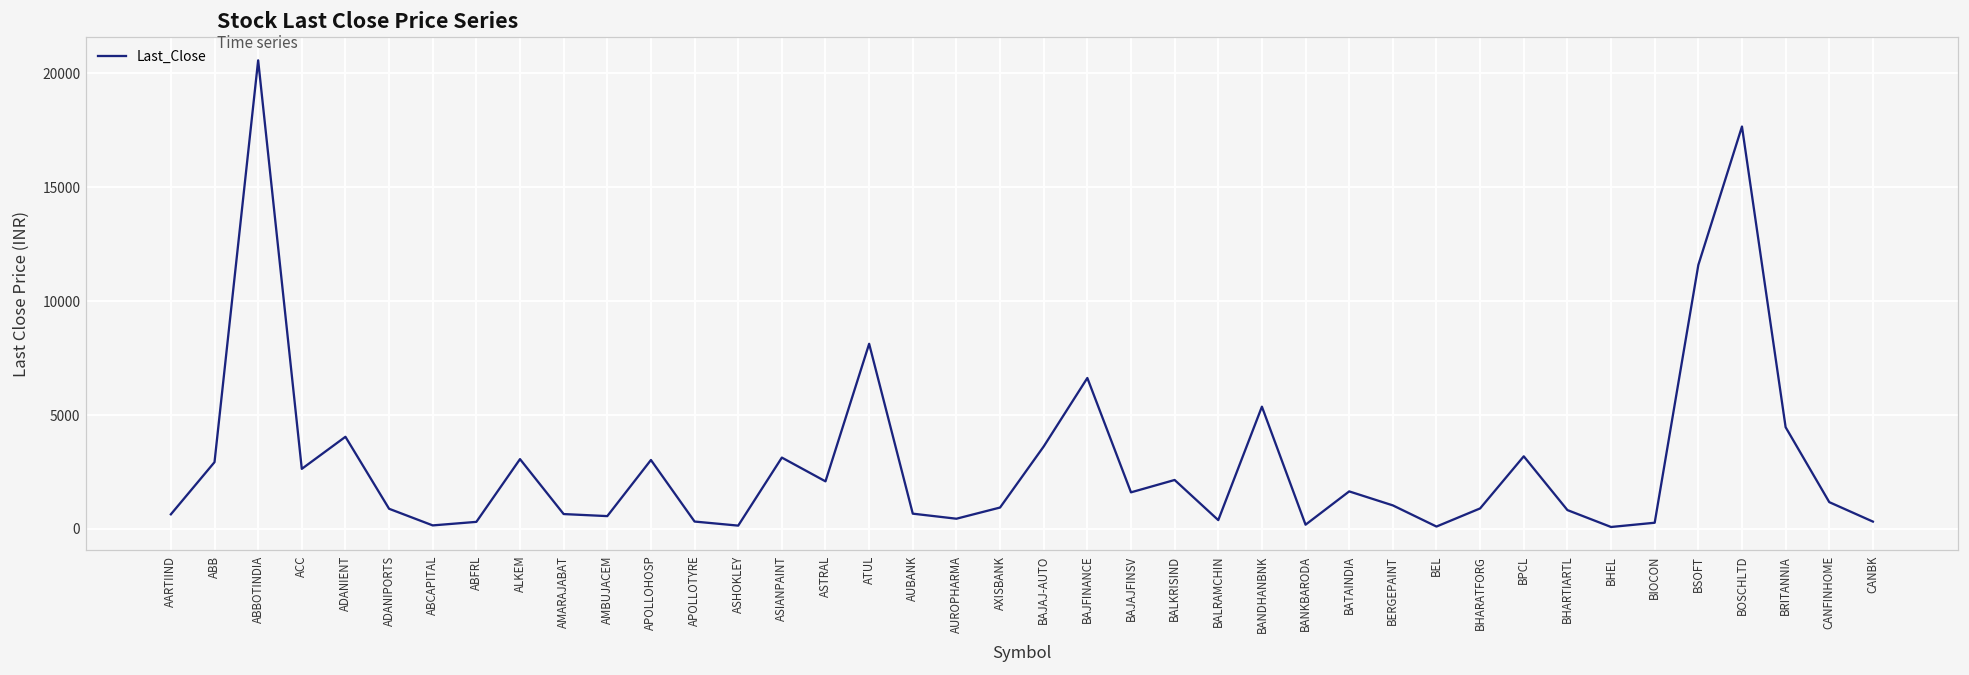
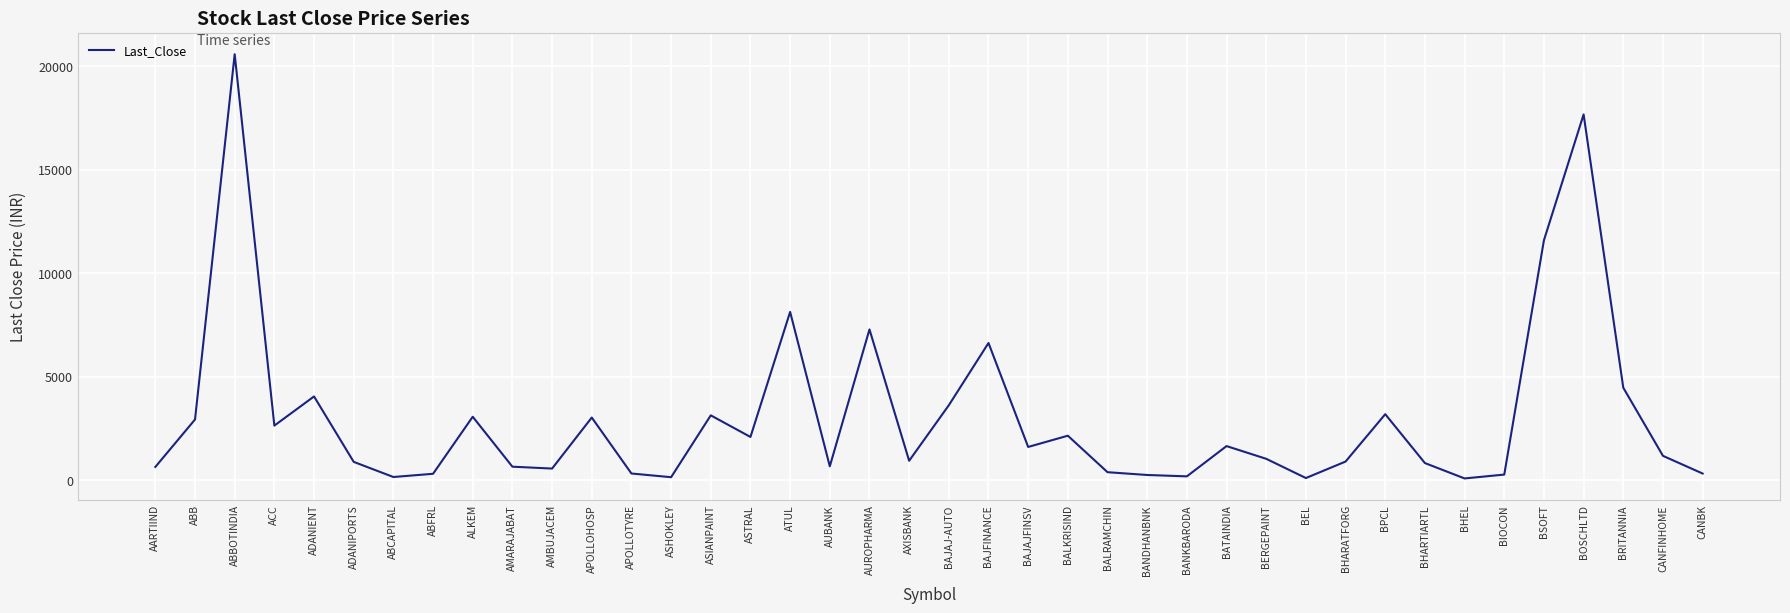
AUROPHARMA: 400 -> 7300
BANDHANBNK: 5400 -> 300
